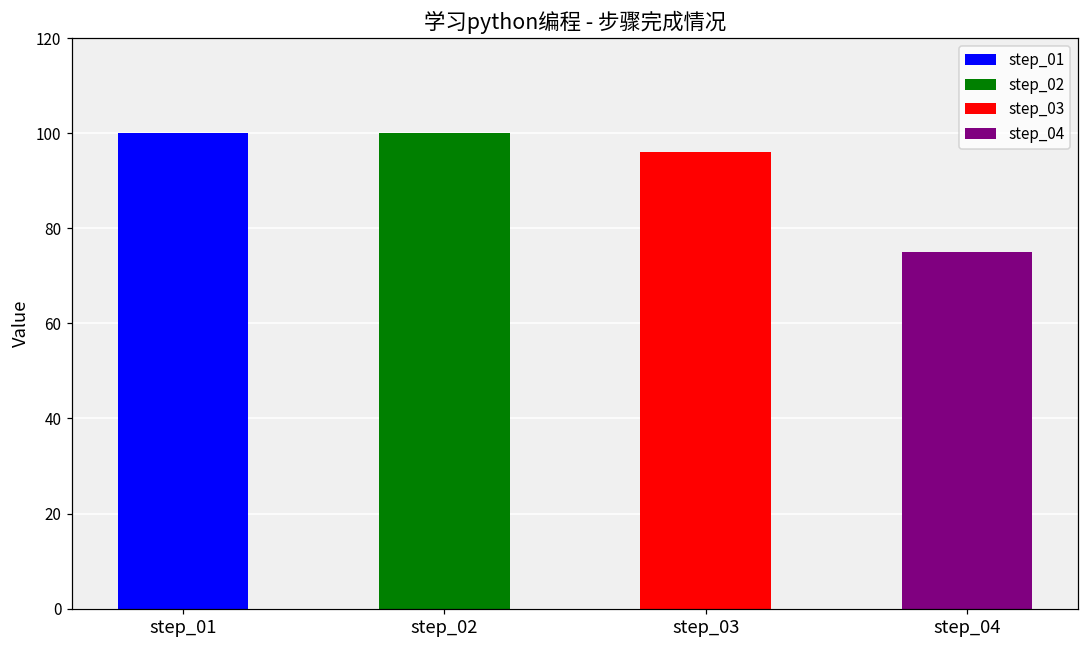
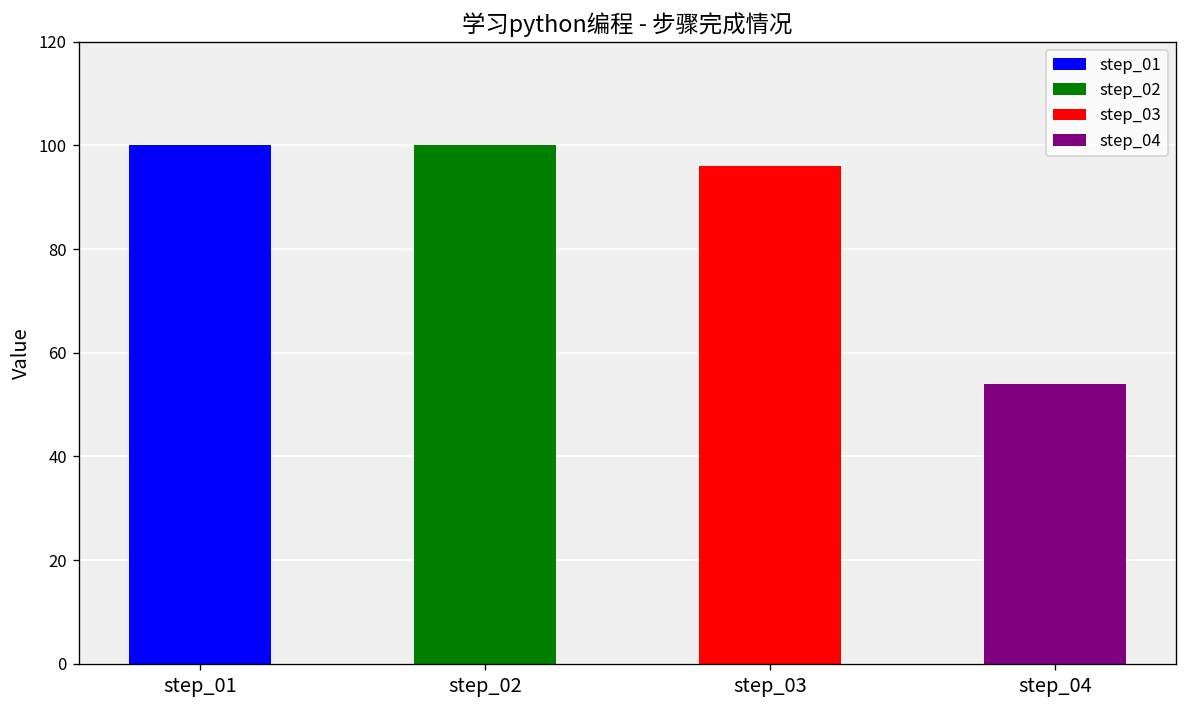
step_04: 75 -> 54
